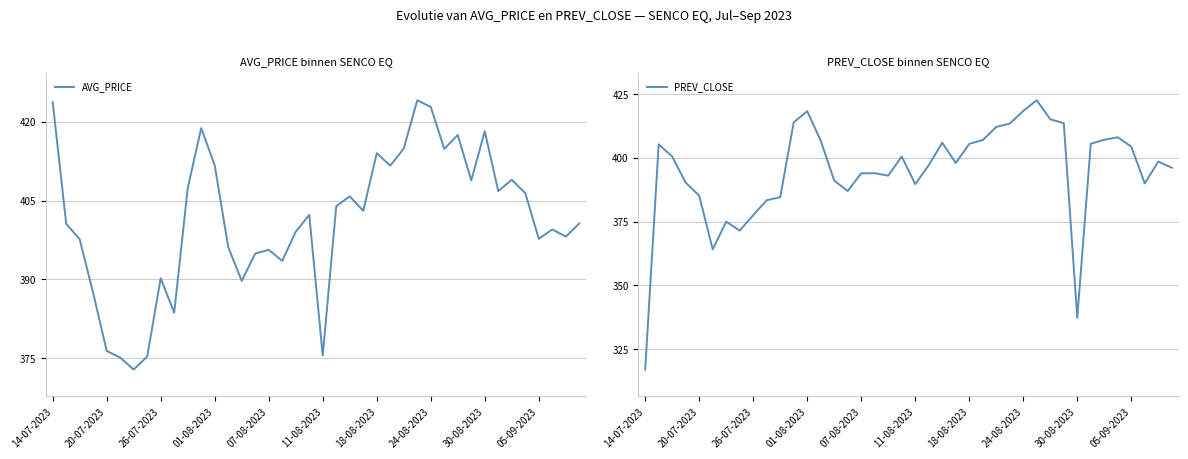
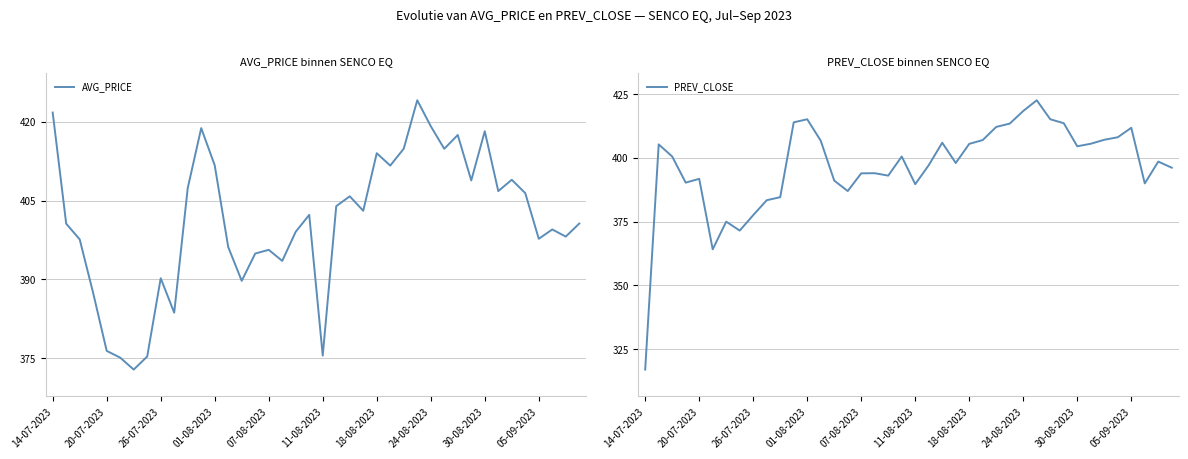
AVG_PRICE binnen SENCO EQ, 14-07-2023: 424 -> 422
AVG_PRICE binnen SENCO EQ, 24-08-2023: 423 -> 419
PREV_CLOSE binnen SENCO EQ, 20-07-2023: 385 -> 392
PREV_CLOSE binnen SENCO EQ, 01-08-2023: 418 -> 415
PREV_CLOSE binnen SENCO EQ, 30-08-2023: 337 -> 405
PREV_CLOSE binnen SENCO EQ, 05-09-2023: 404 -> 412
